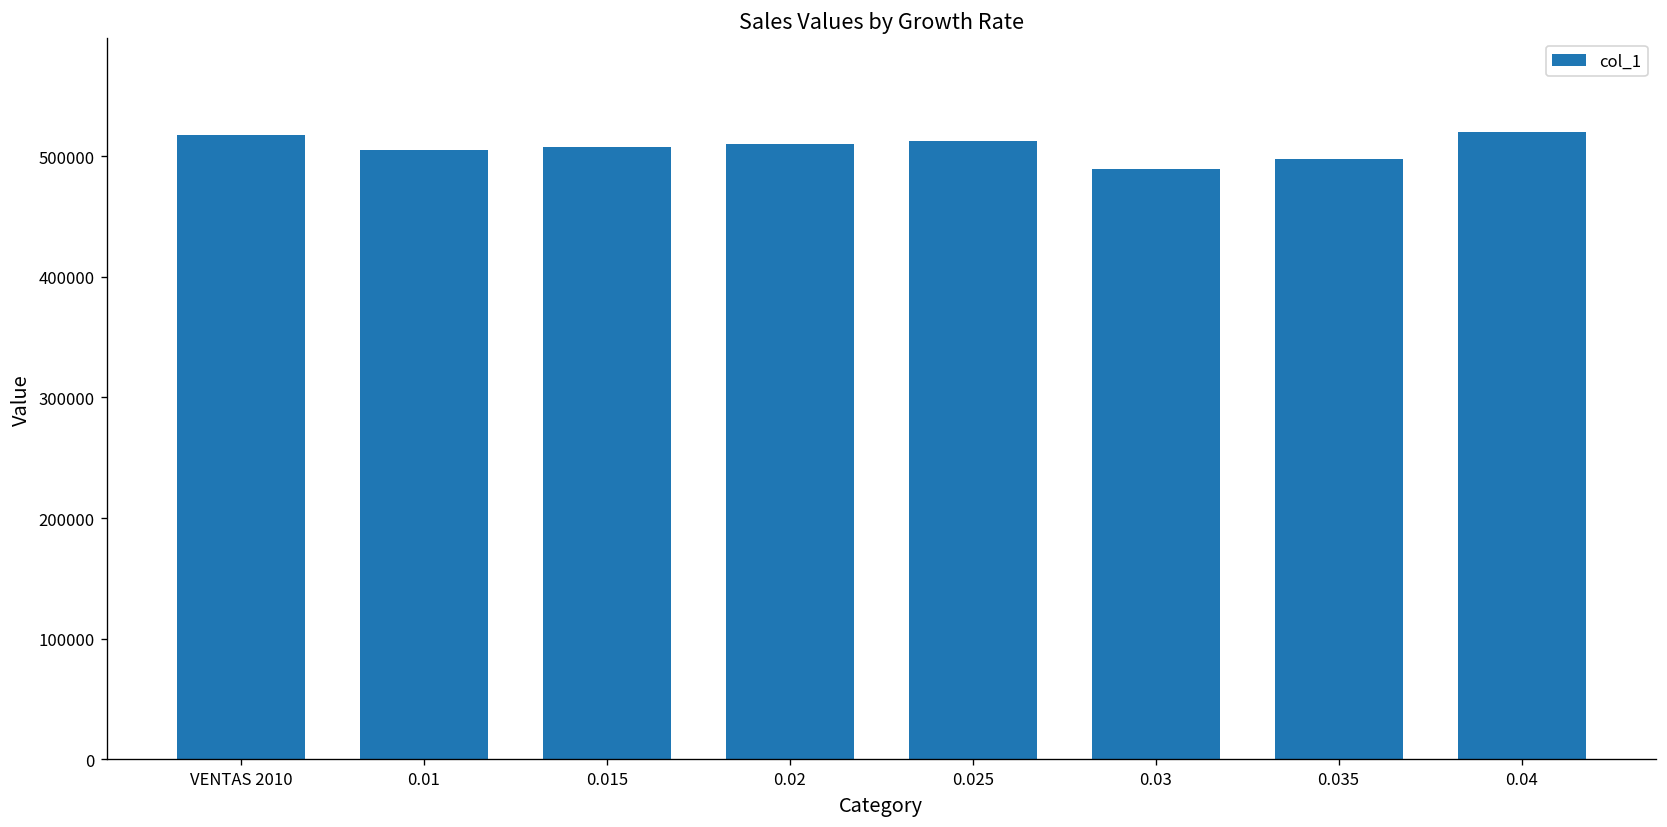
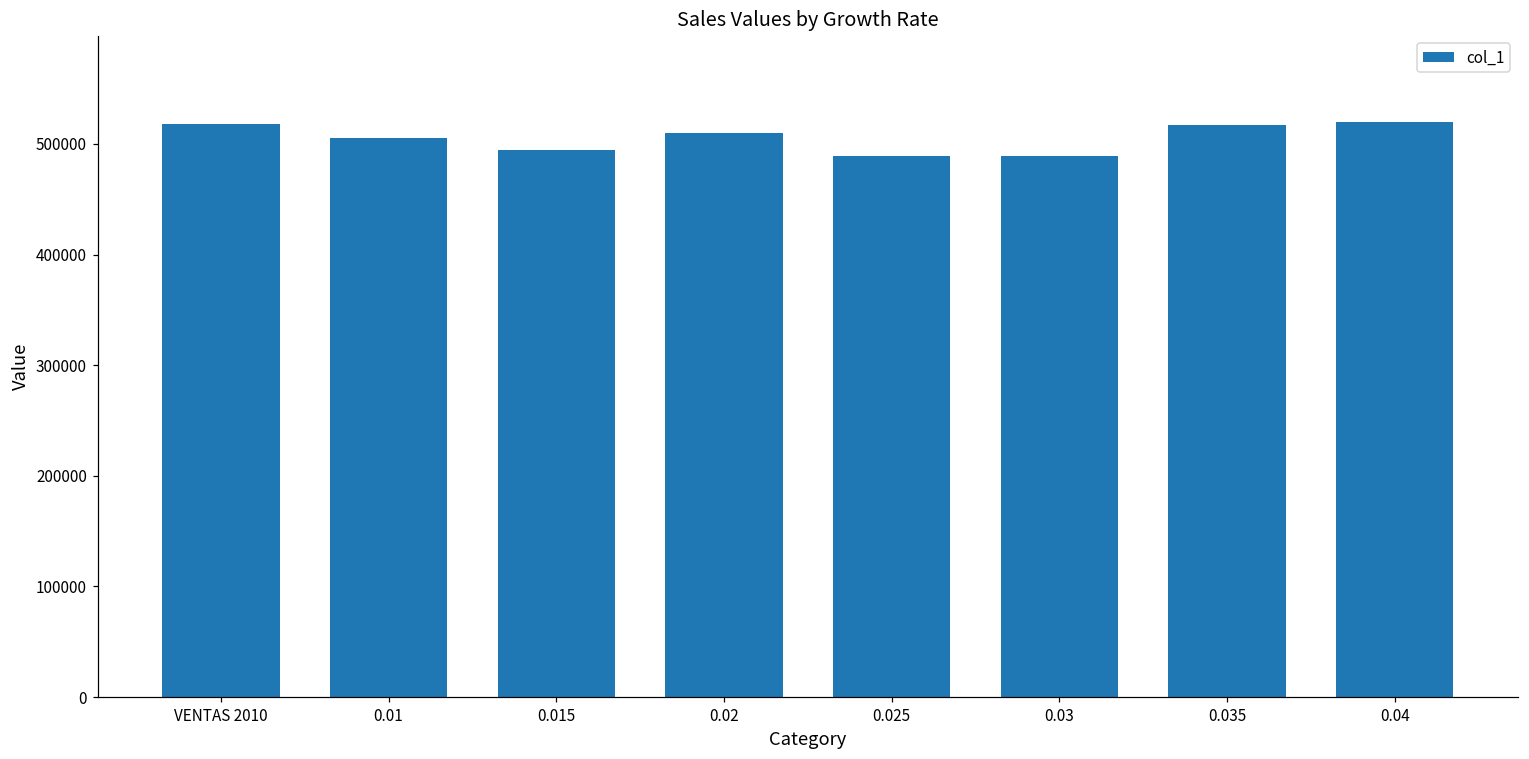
0.015: 508000 -> 495000
0.025: 513000 -> 489000
0.035: 497000 -> 518000
